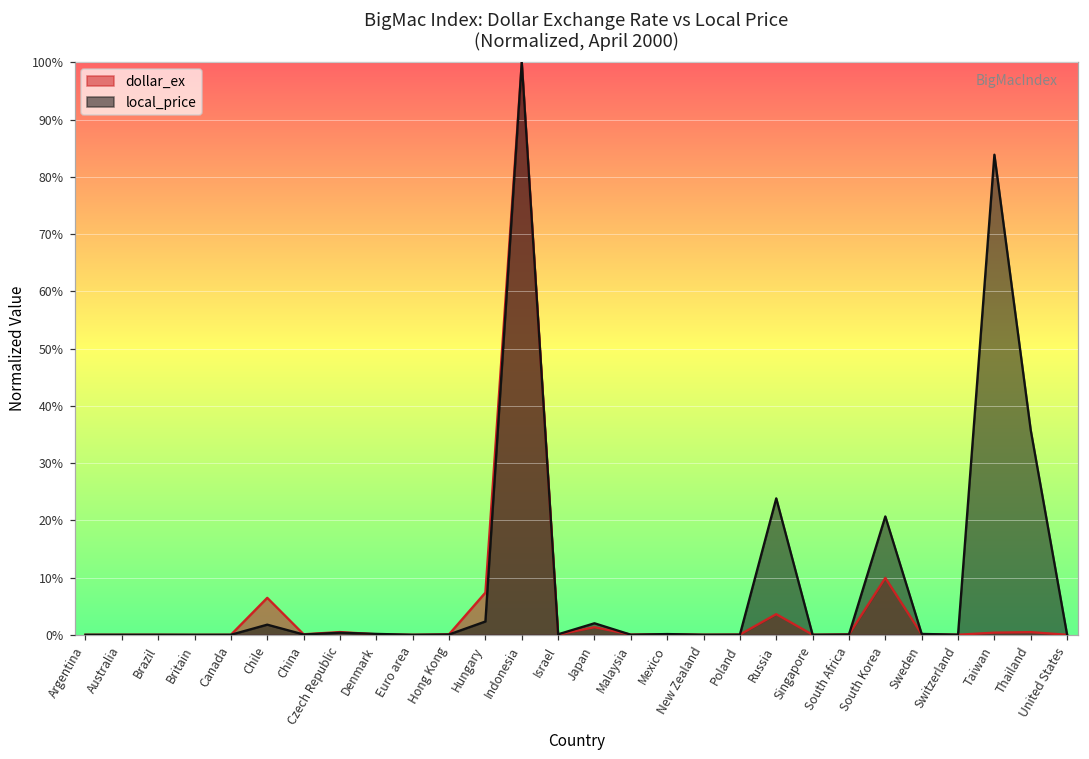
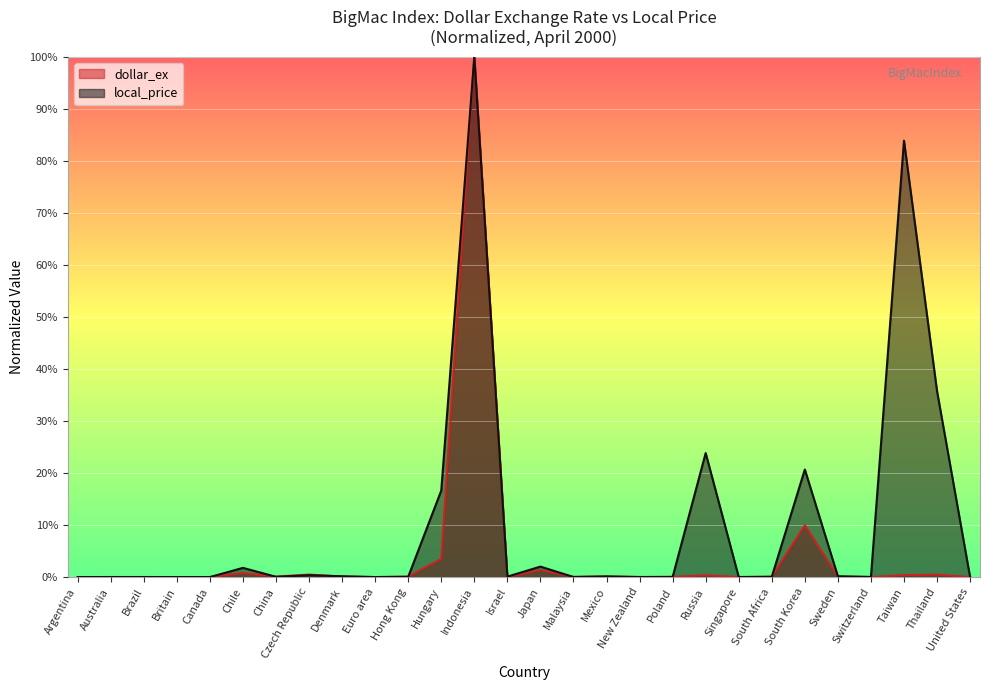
dollar_ex, Chile: 6% -> 1%
dollar_ex, Hungary: 7% -> 4%
local_price, Hungary: 2% -> 17%
dollar_ex, Russia: 4% -> 0%
